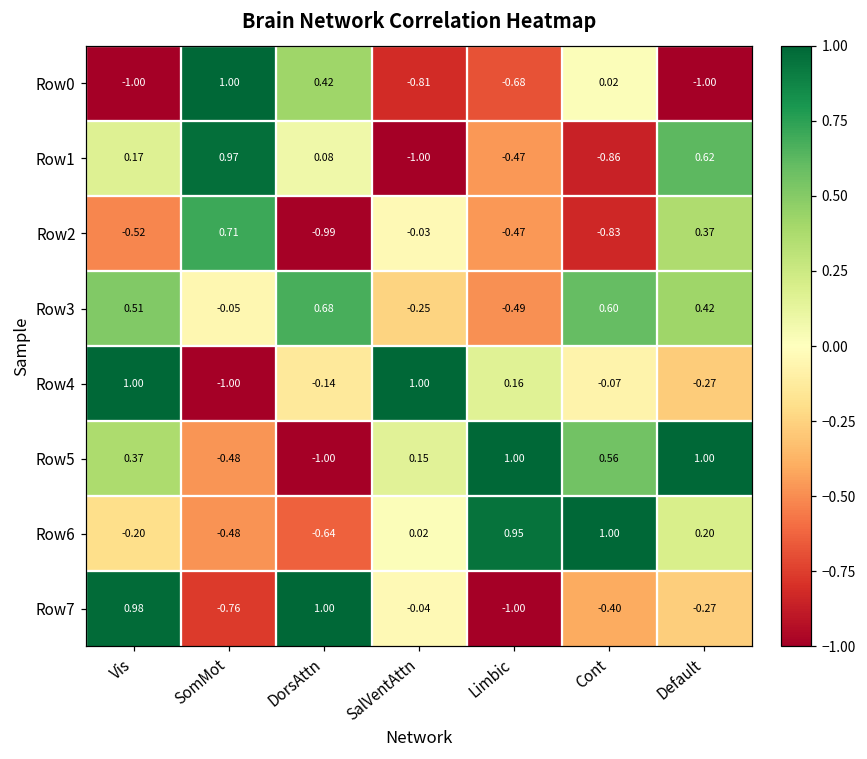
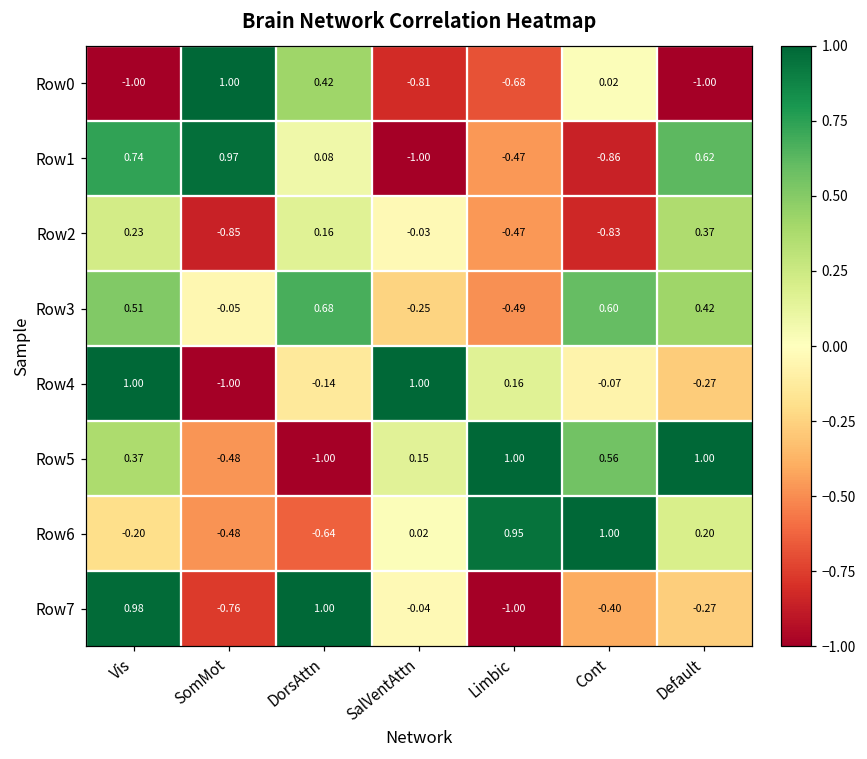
Row1, Vis: 0.17 -> 0.74
Row2, Vis: -0.52 -> 0.23
Row2, SomMot: 0.71 -> -0.85
Row2, DorsAttn: -0.99 -> 0.16
